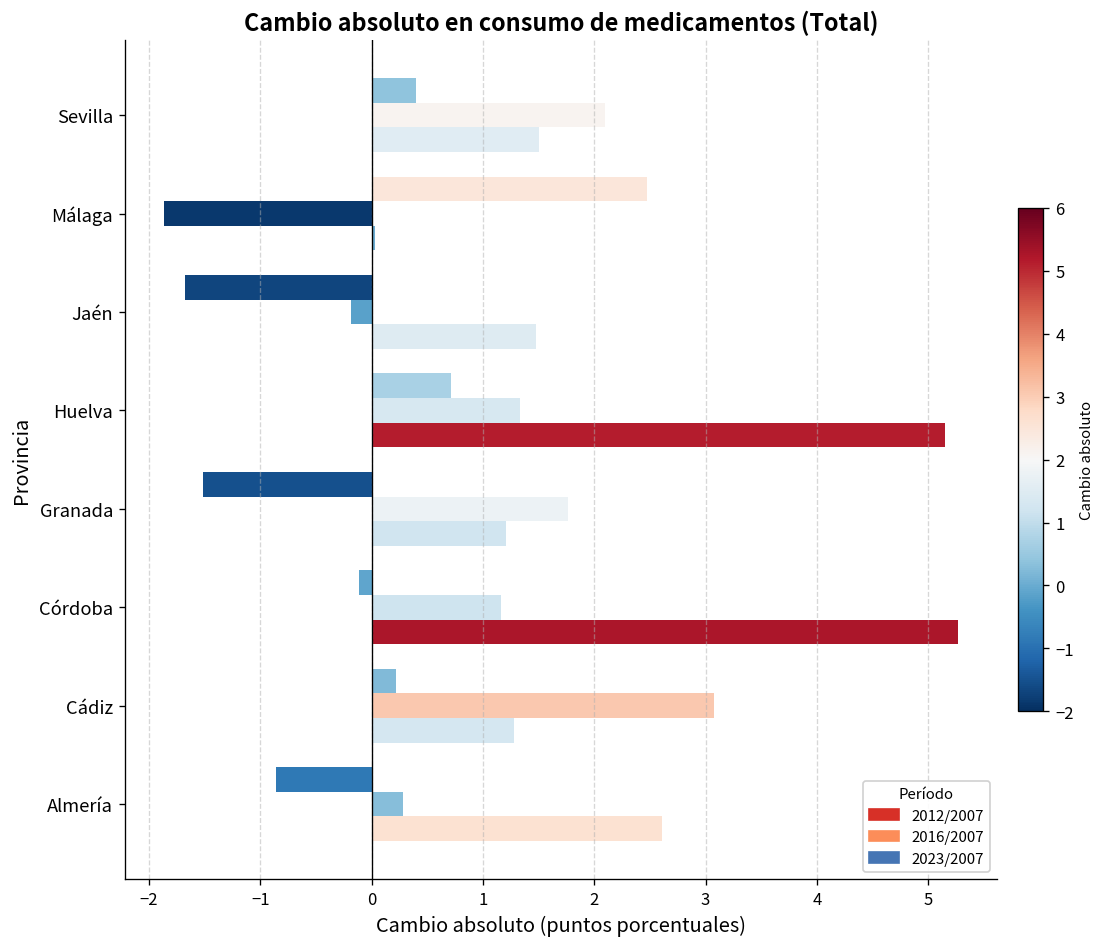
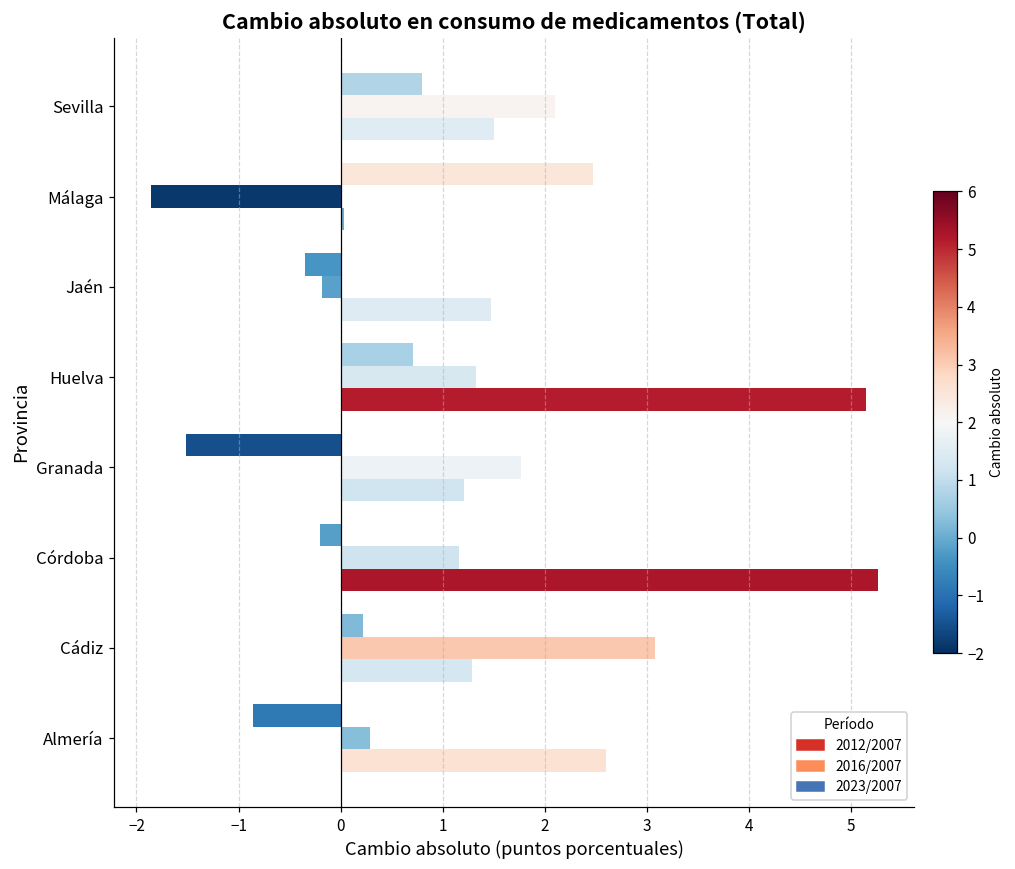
2023/2007, Sevilla: 0.4 -> 0.8
2023/2007, Jaén: -1.7 -> -0.4
2023/2007, Córdoba: -0.1 -> -0.2
